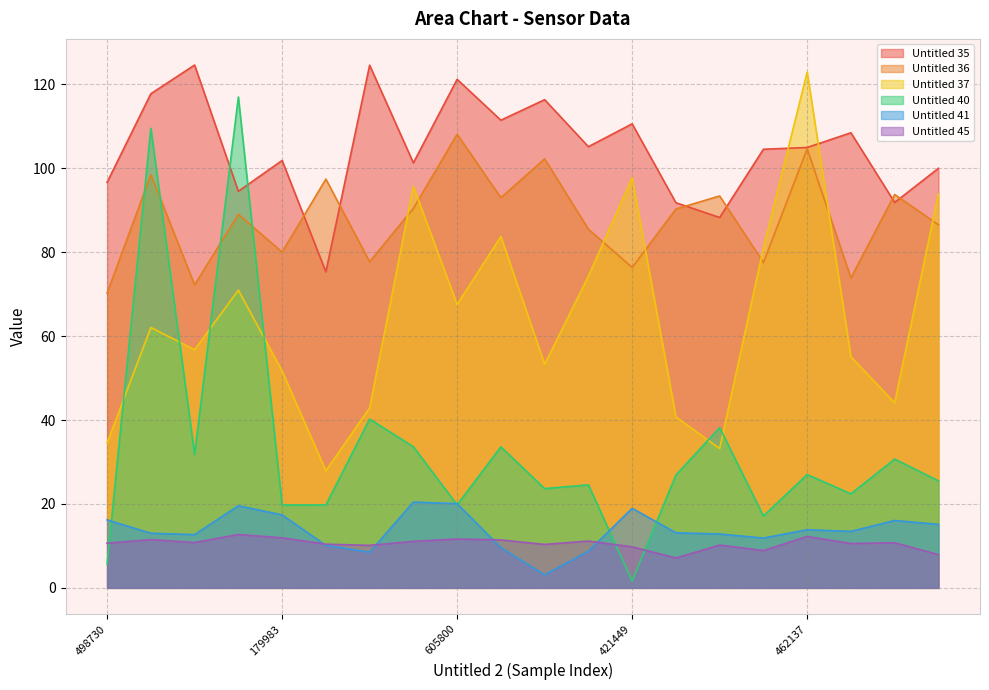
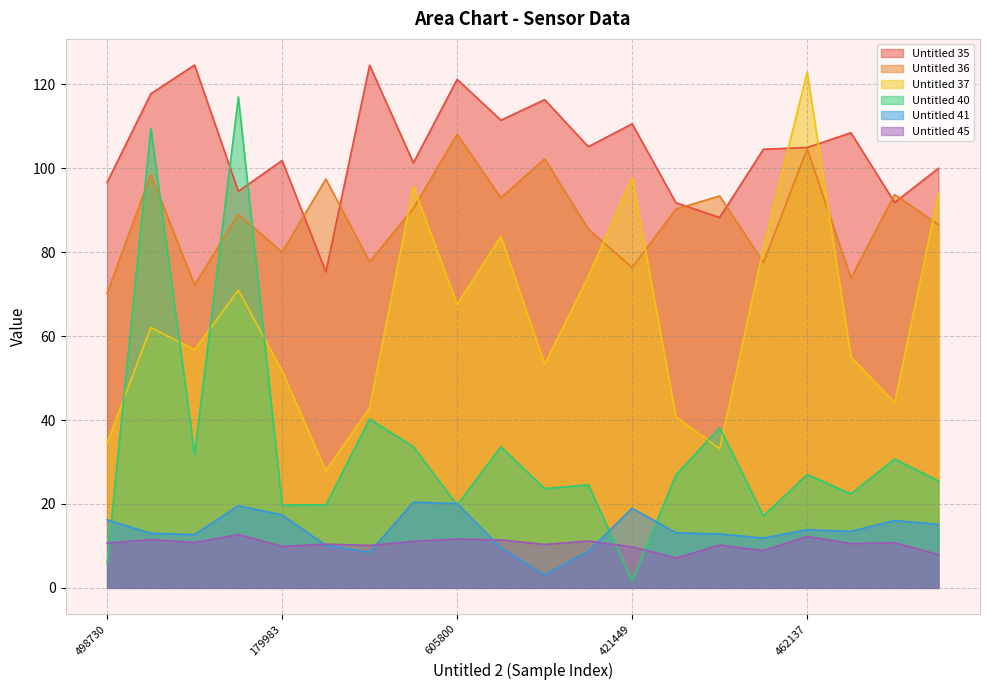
Untitled 45, 179983: 12 -> 10
